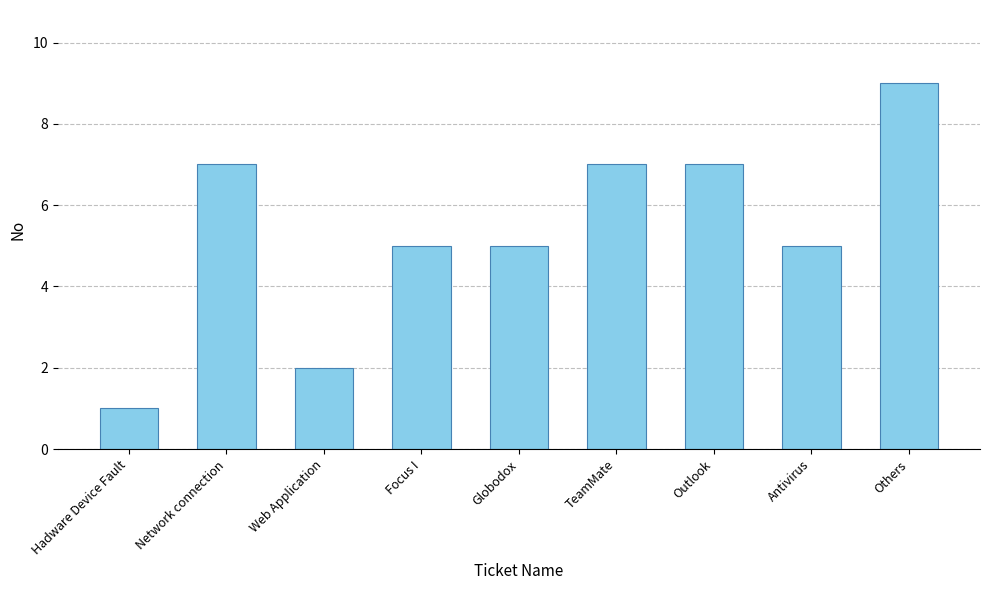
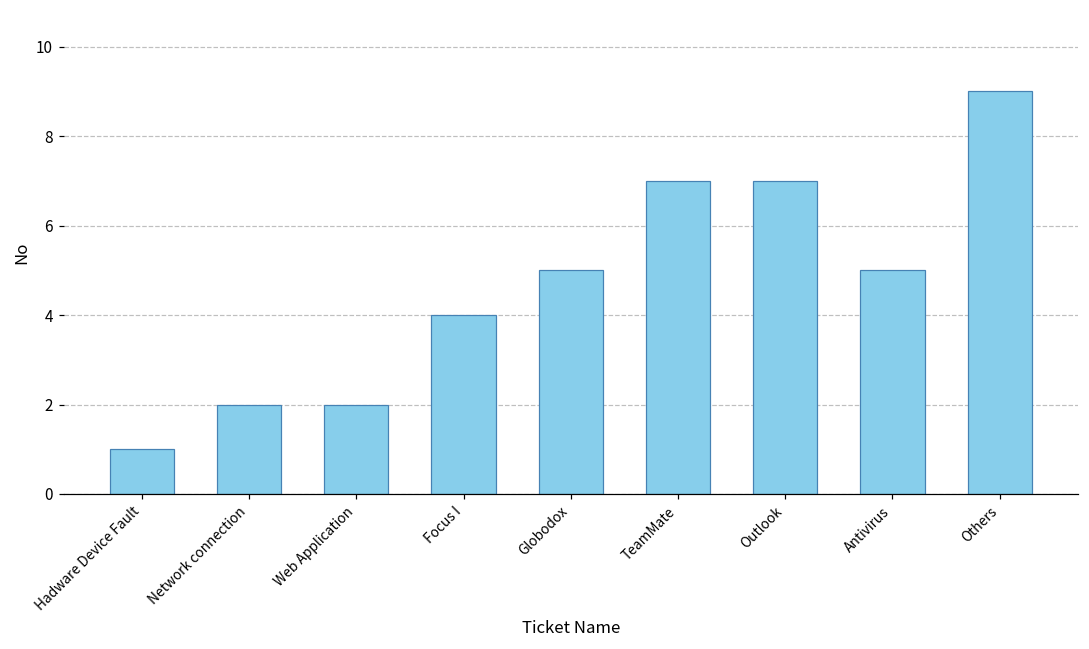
Network connection: 7 -> 2
Focus I: 5 -> 4
